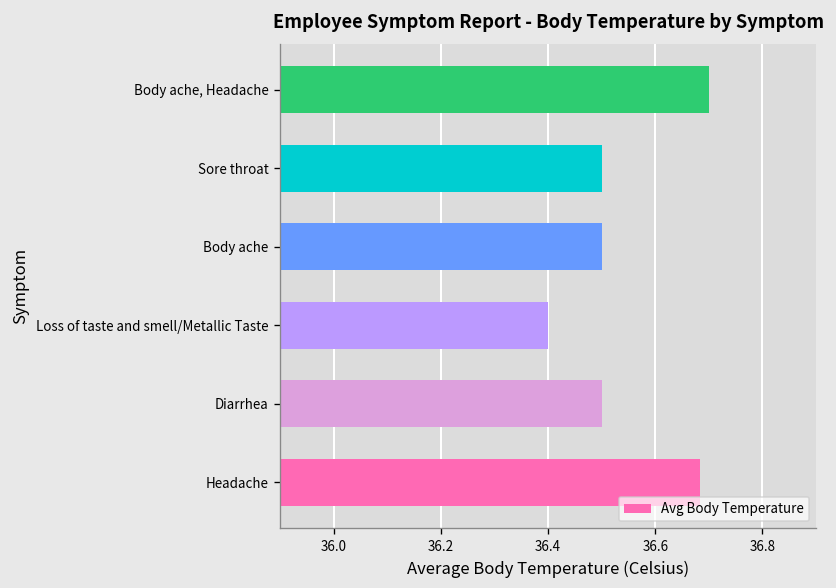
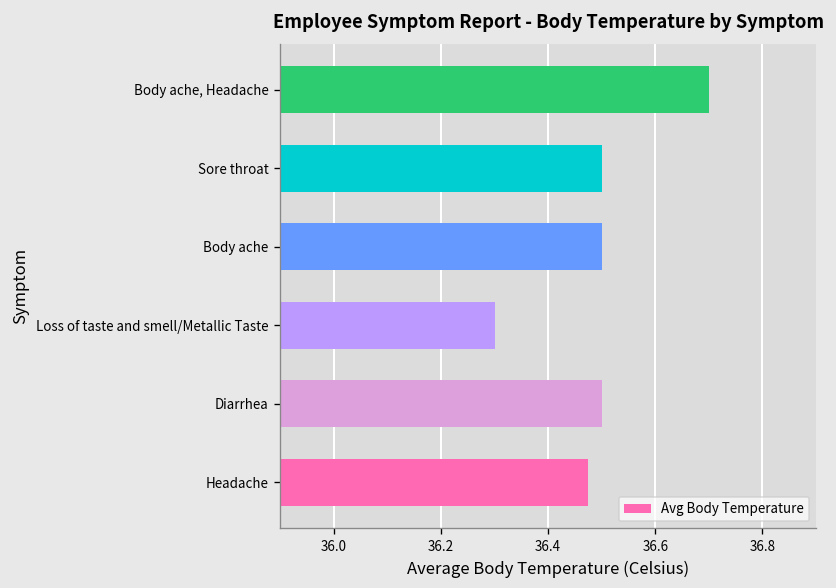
Loss of taste and smell/Metallic Taste: 36.4 -> 36.3
Headache: 36.68 -> 36.48
